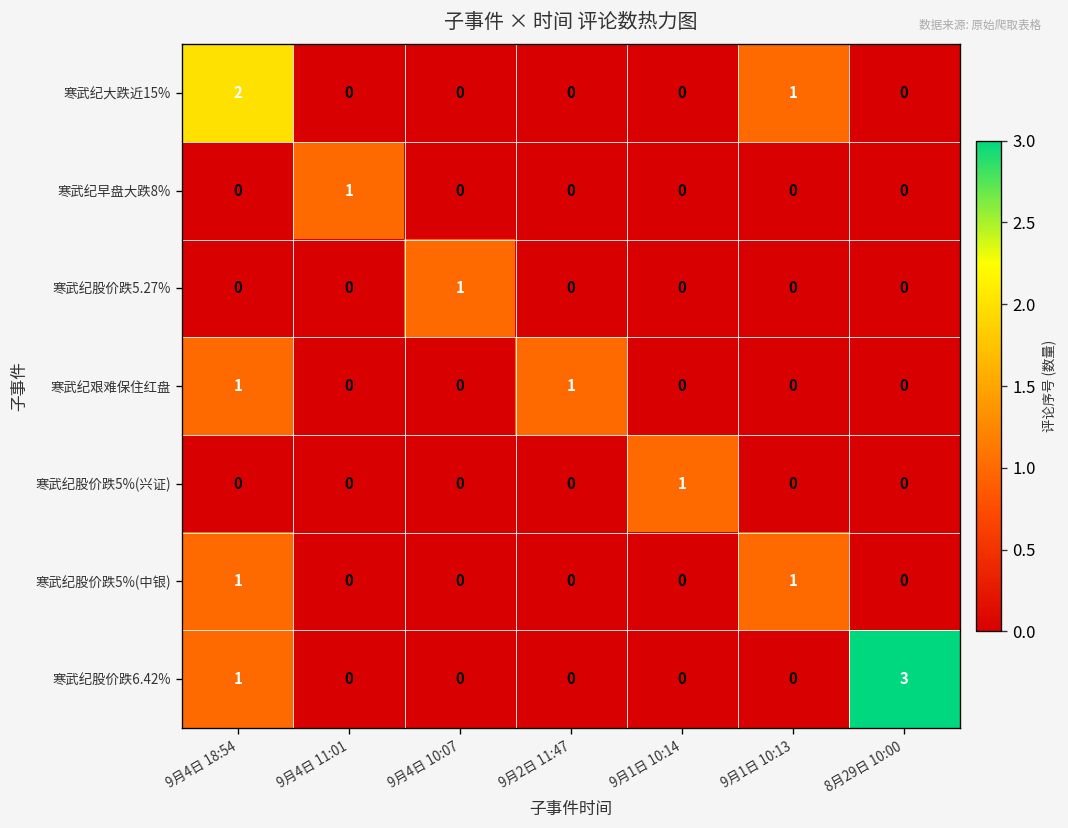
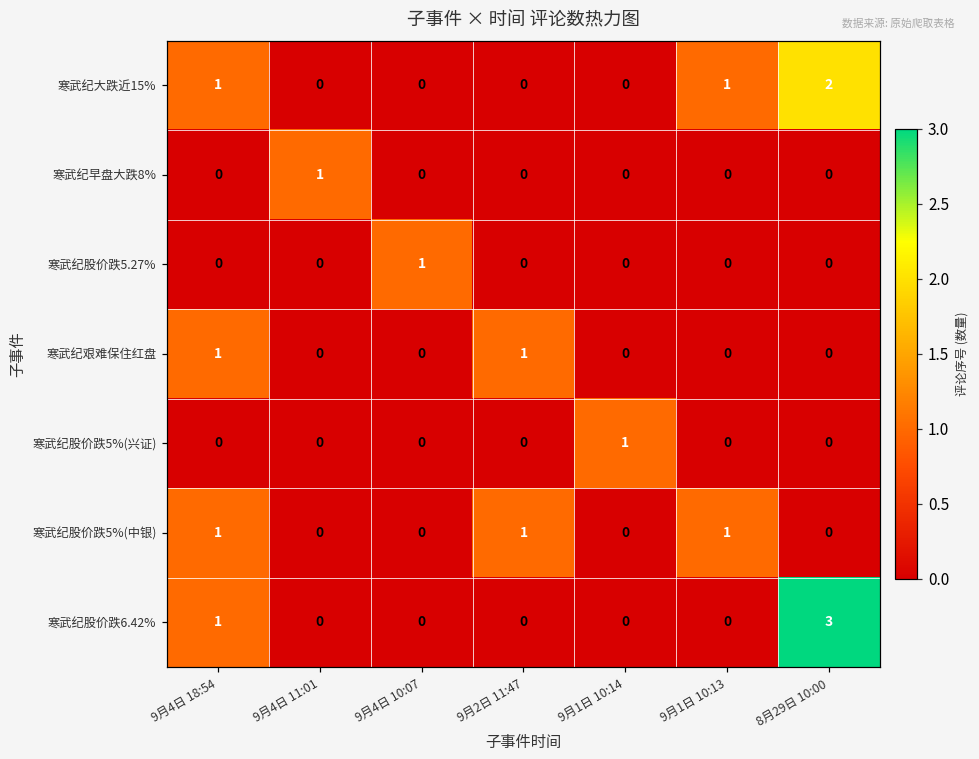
寒武纪大跌近15%, 9月4日 18:54: 2 -> 1
寒武纪大跌近15%, 8月29日 10:00: 0 -> 2
寒武纪股价跌5%(中银), 9月2日 11:47: 0 -> 1
